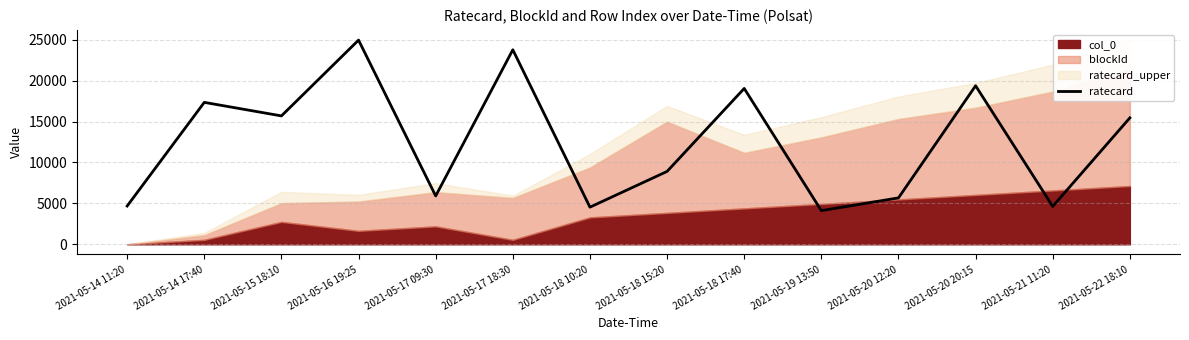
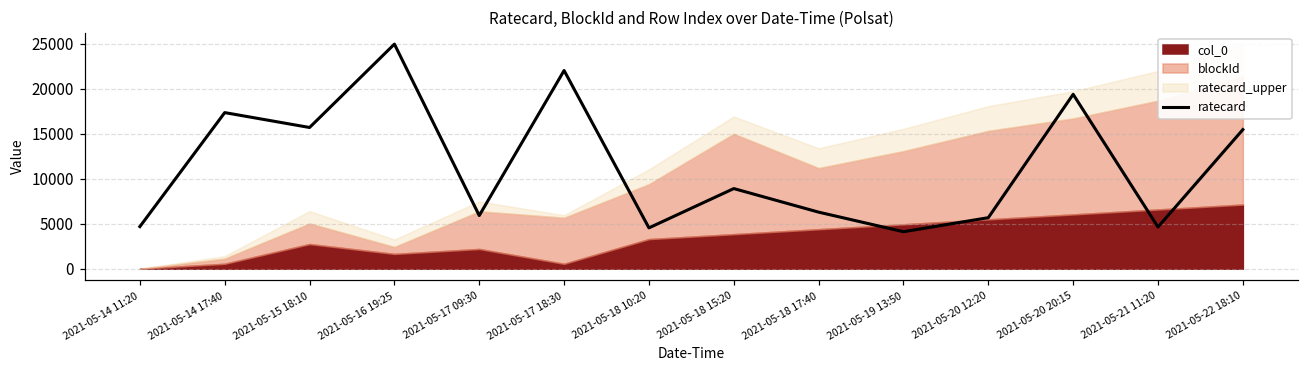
blockId, 2021-05-16 19:25: 4000 -> 1000
ratecard, 2021-05-17 18:30: 24000 -> 22000
ratecard, 2021-05-18 17:40: 19000 -> 6000
